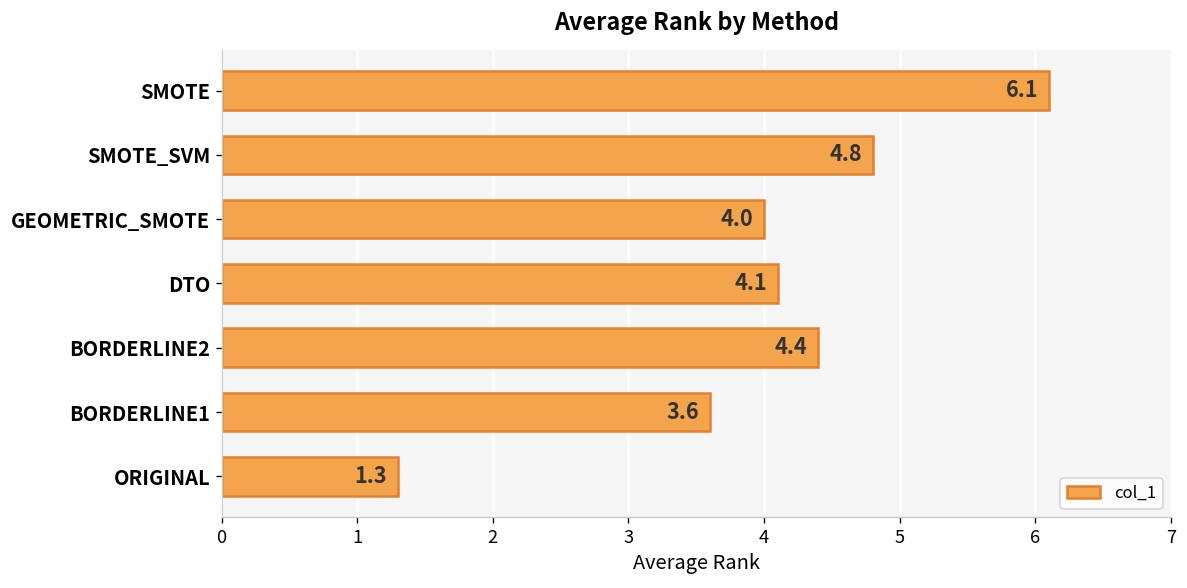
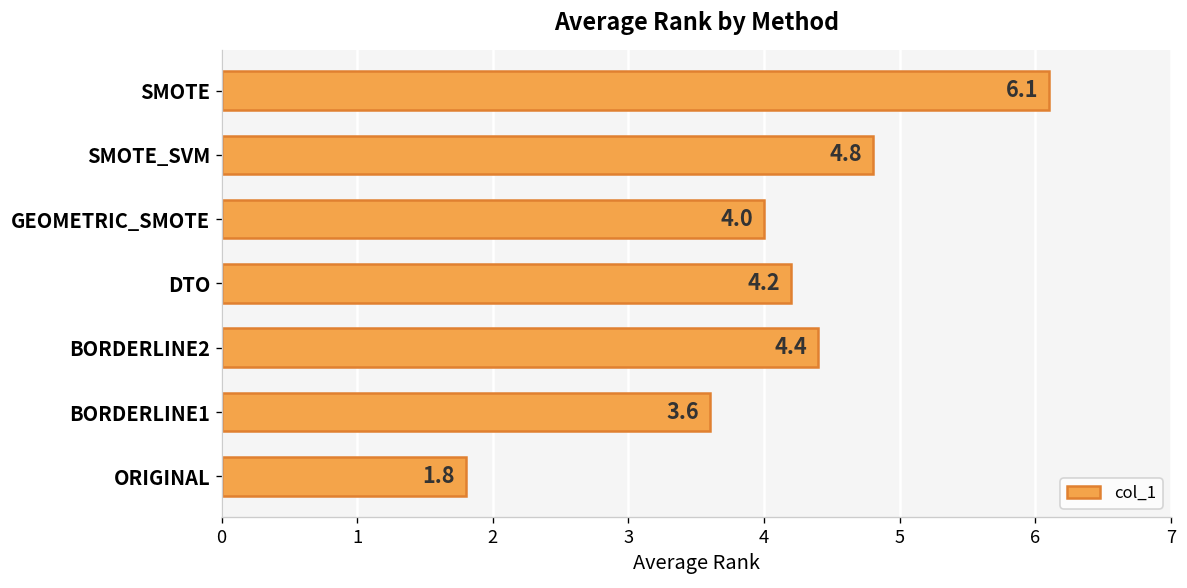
DTO: 4.1 -> 4.2
ORIGINAL: 1.3 -> 1.8
